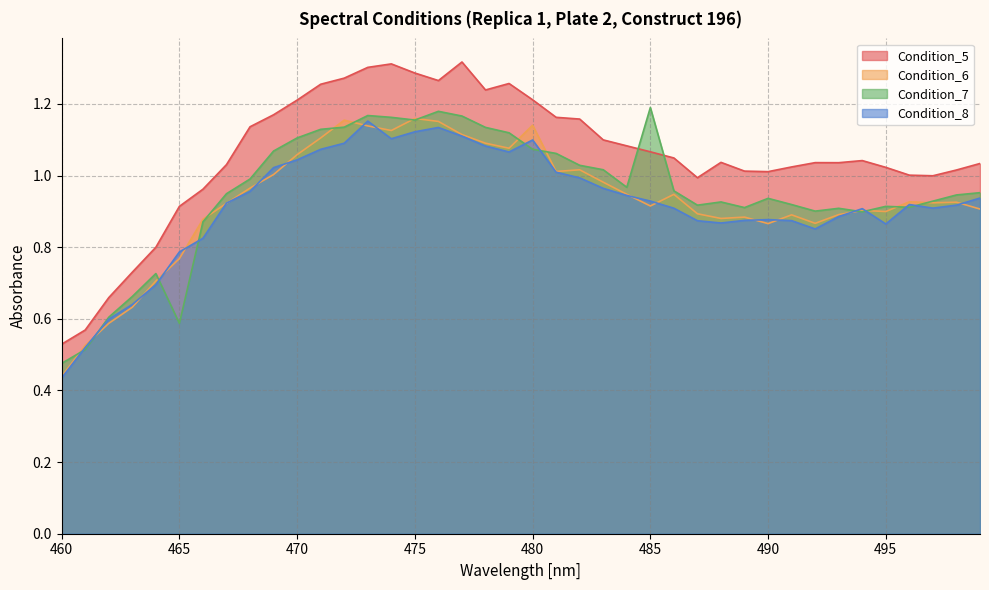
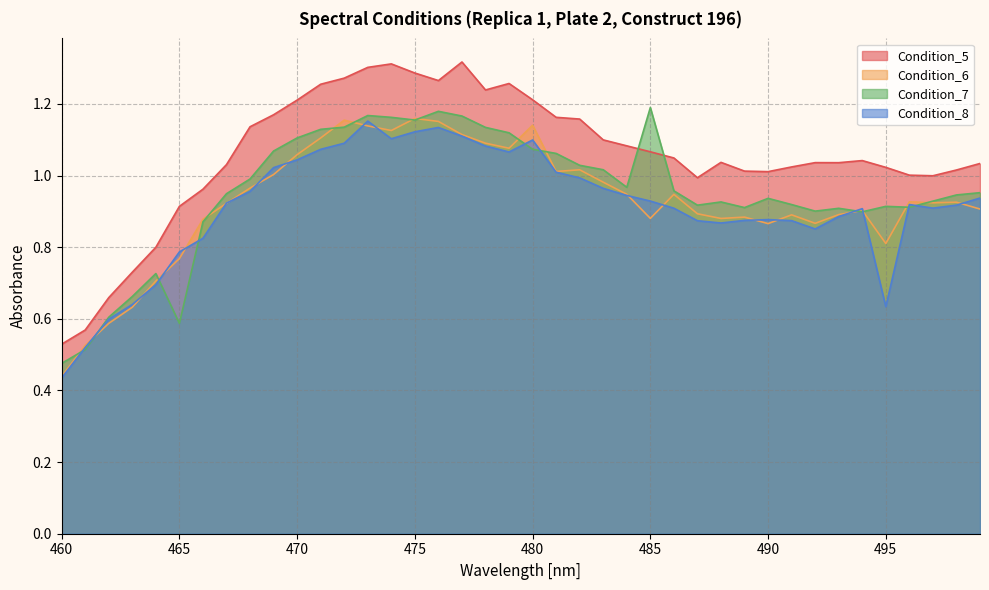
Condition_6, 485: 0.91 -> 0.88
Condition_6, 495: 0.90 -> 0.81
Condition_8, 495: 0.86 -> 0.63
